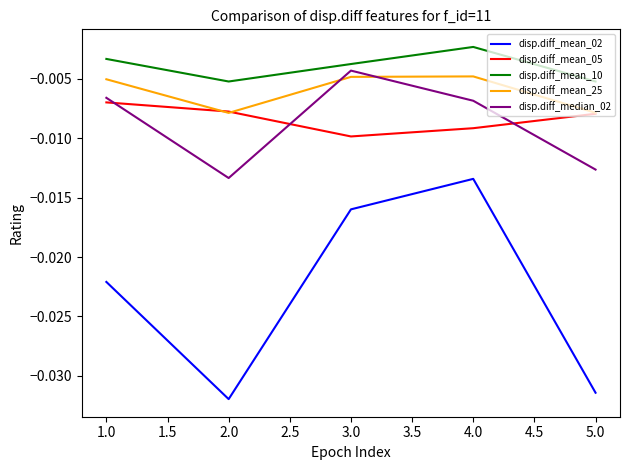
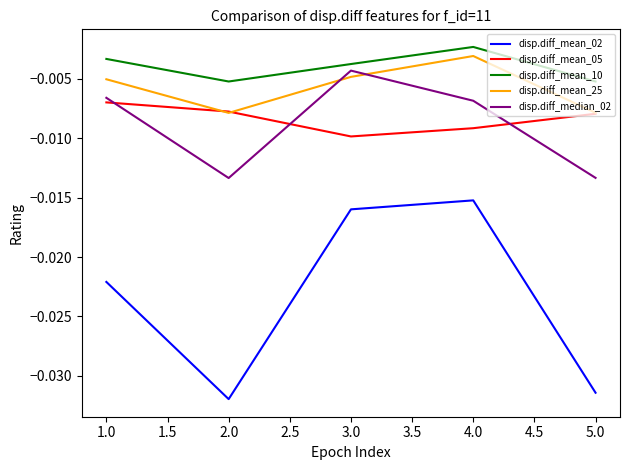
disp.diff_mean_02, 4.0: -0.0134 -> -0.0152
disp.diff_mean_25, 4.0: -0.0048 -> -0.0031
disp.diff_median_02, 5.0: -0.0126 -> -0.0133
